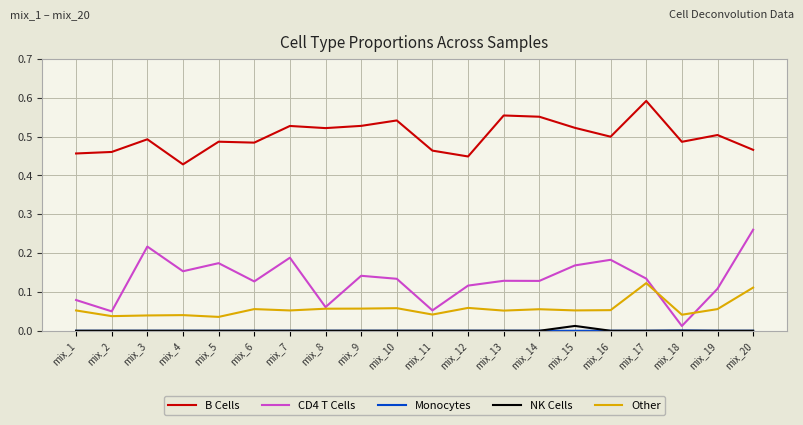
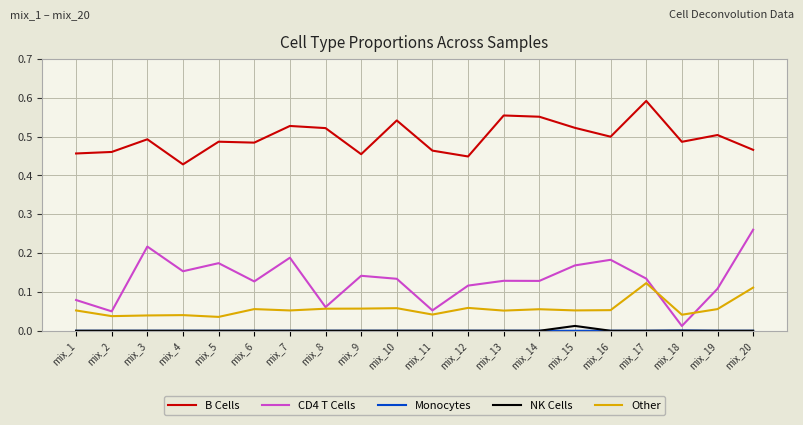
B Cells, mix_9: 0.53 -> 0.45
